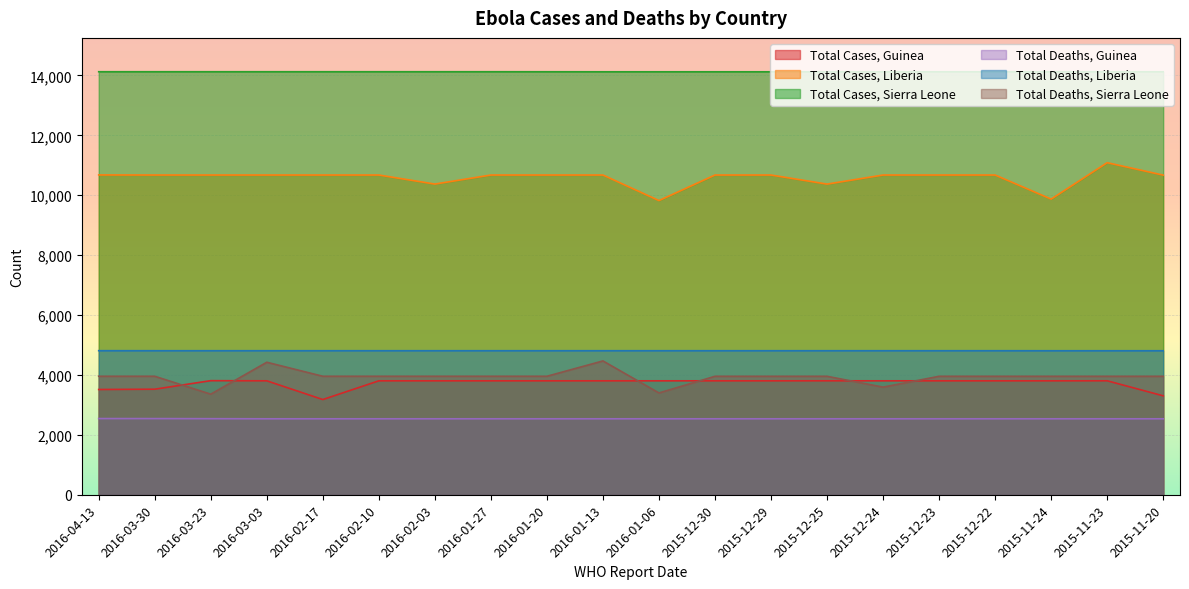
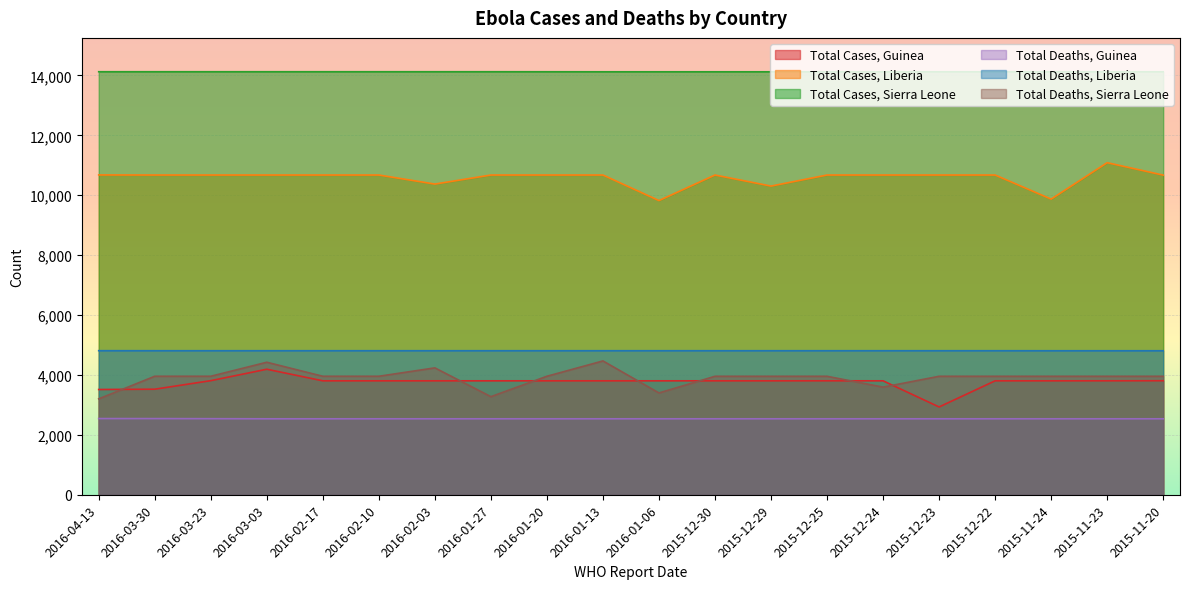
Total Deaths, Sierra Leone, 2016-04-13: 4,000 -> 3,200
Total Deaths, Sierra Leone, 2016-03-23: 3,400 -> 4,000
Total Cases, Guinea, 2016-03-03: 3,800 -> 4,200
Total Cases, Guinea, 2016-02-17: 3,200 -> 3,800
Total Deaths, Sierra Leone, 2016-02-03: 4,000 -> 4,200
Total Deaths, Sierra Leone, 2016-01-27: 4,000 -> 3,300
Total Cases, Liberia, 2015-12-29: 10,700 -> 10,300
Total Cases, Liberia, 2015-12-25: 10,400 -> 10,700
Total Cases, Guinea, 2015-12-23: 3,800 -> 2,900
Total Cases, Guinea, 2015-11-20: 3,300 -> 3,800
